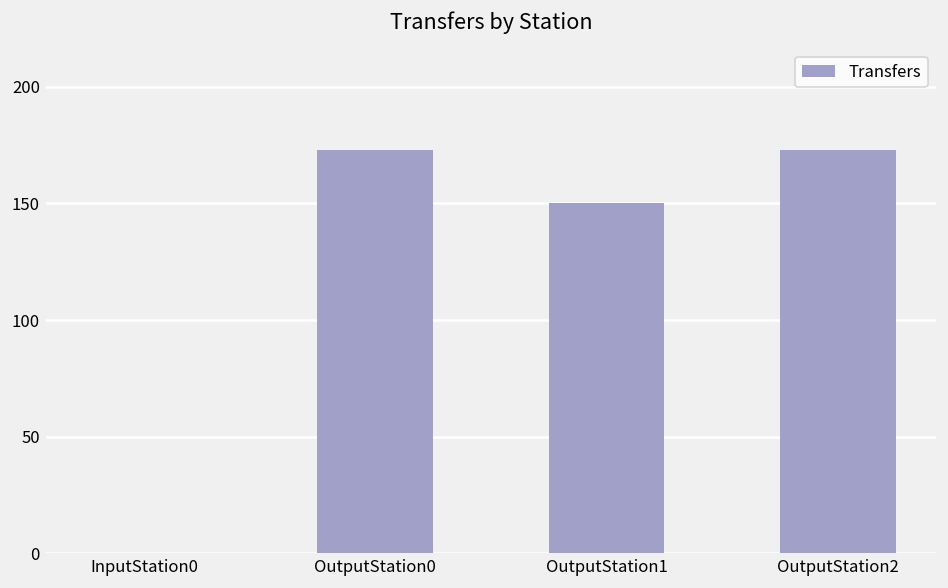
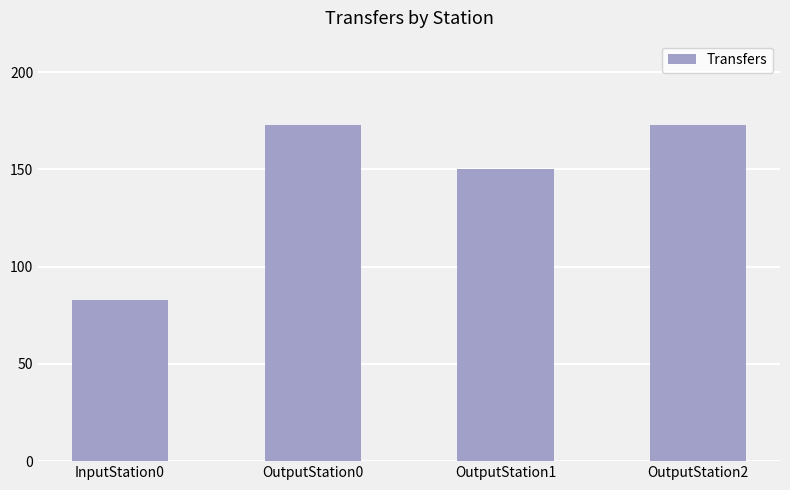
InputStation0: 0 -> 83
